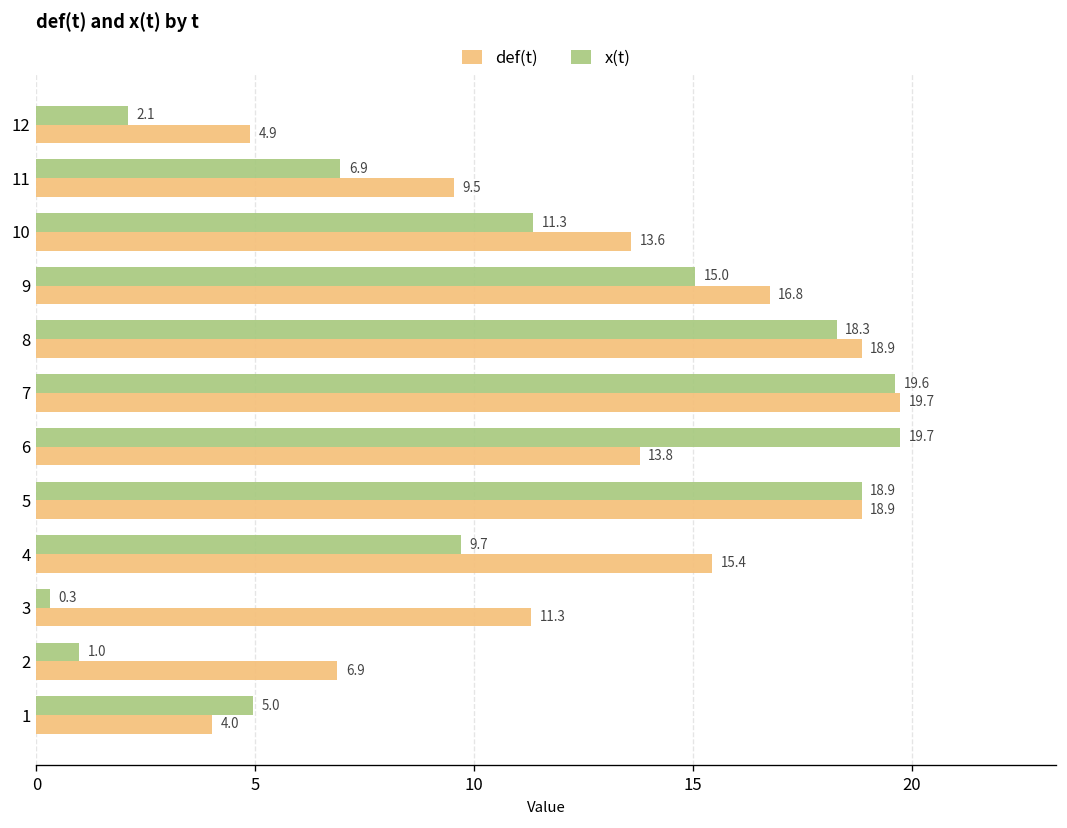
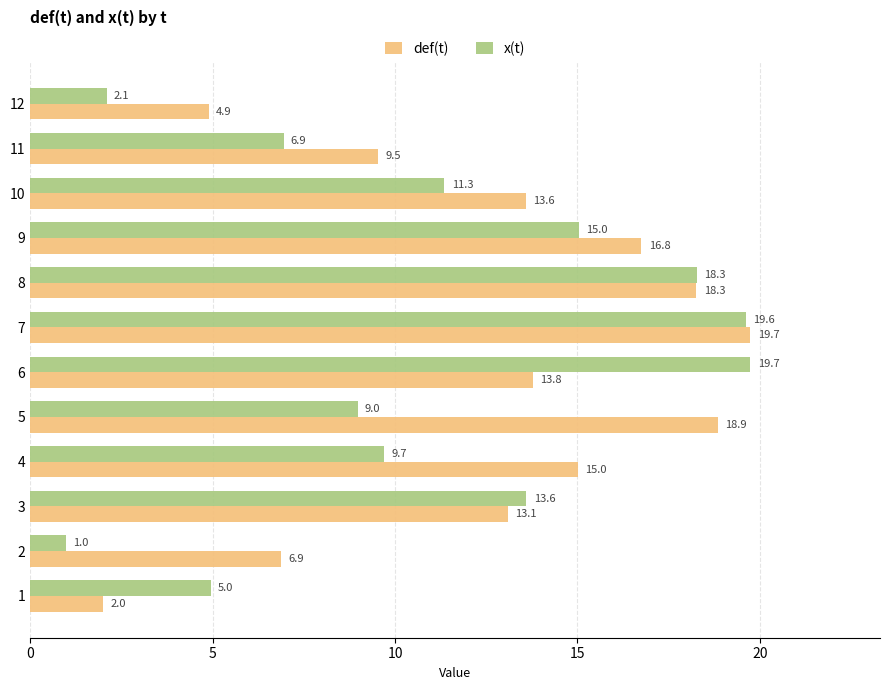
def(t), 8: 18.9 -> 18.3
x(t), 5: 18.9 -> 9.0
def(t), 4: 15.4 -> 15.0
x(t), 3: 0.3 -> 13.6
def(t), 3: 11.3 -> 13.1
def(t), 1: 4.0 -> 2.0
